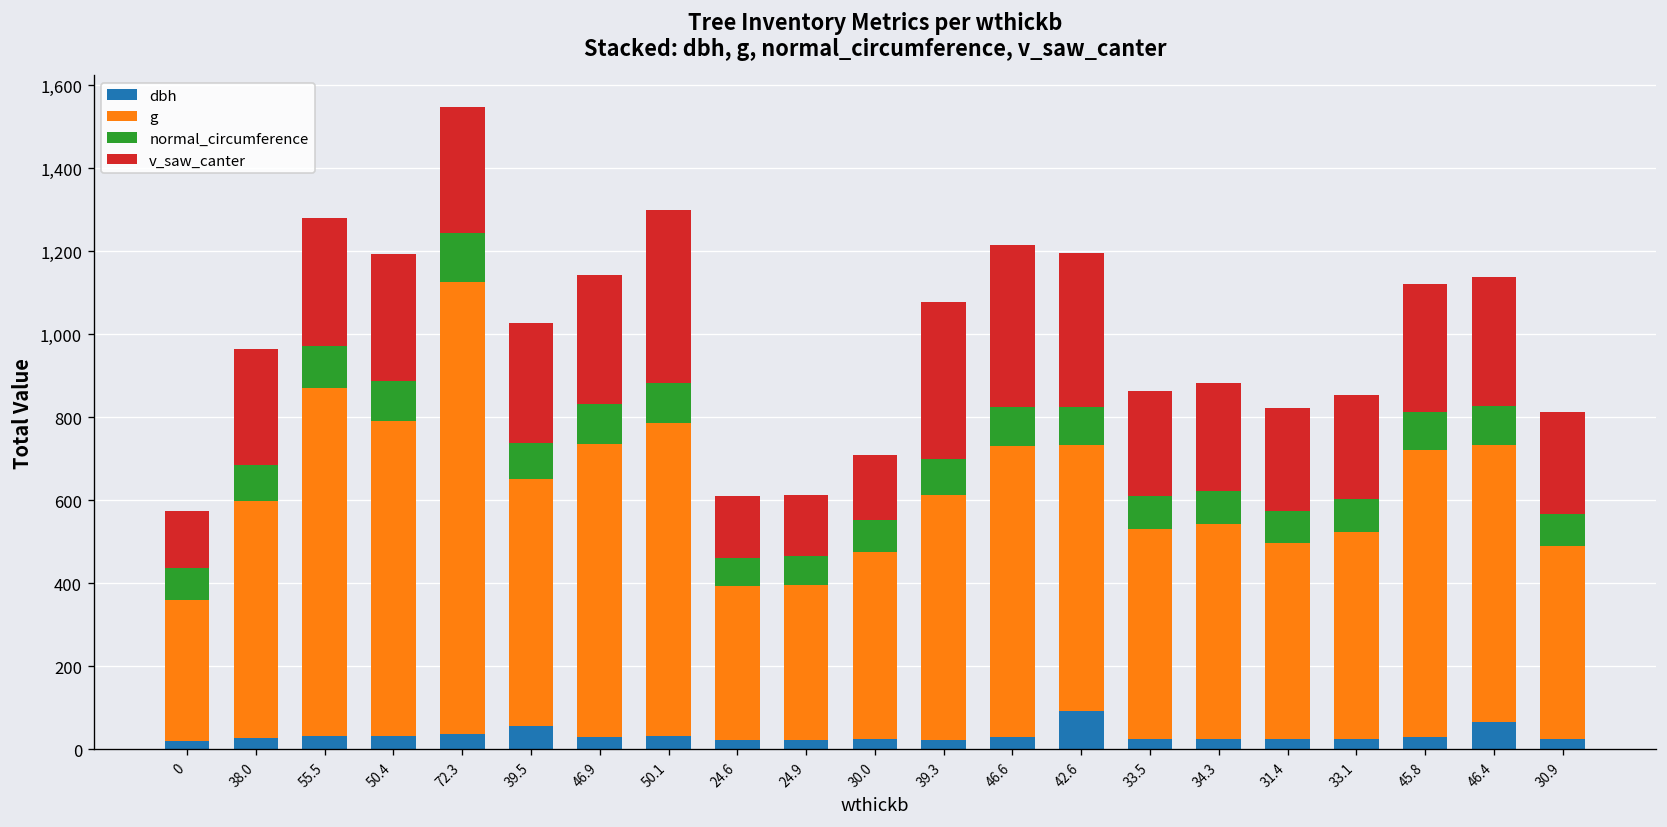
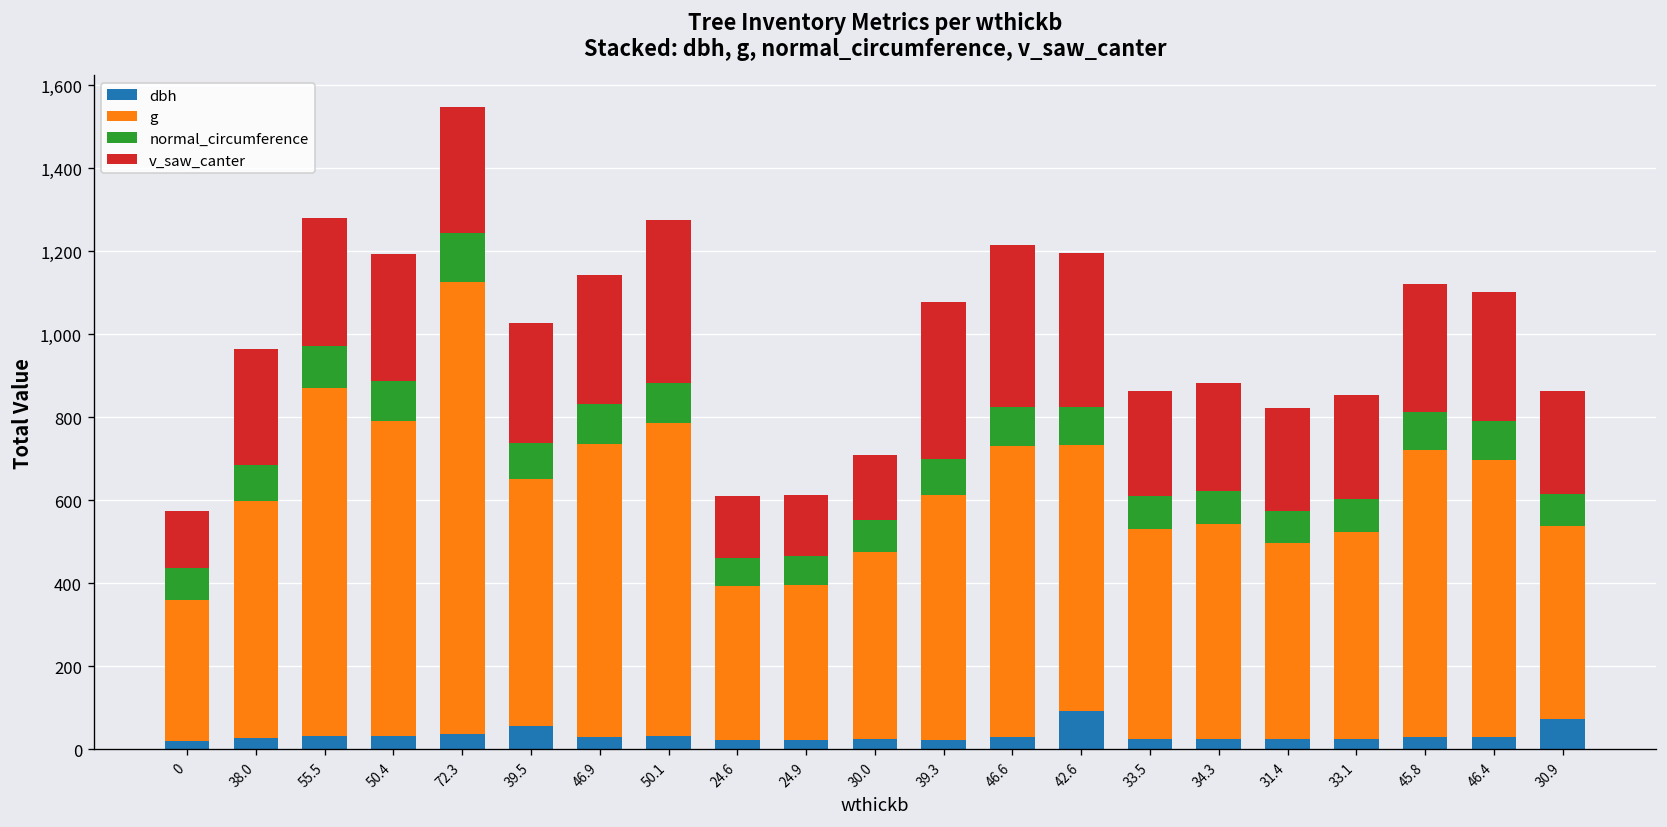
v_saw_canter, 50.1: 420 -> 390
dbh, 46.4: 70 -> 30
dbh, 30.9: 20 -> 70
